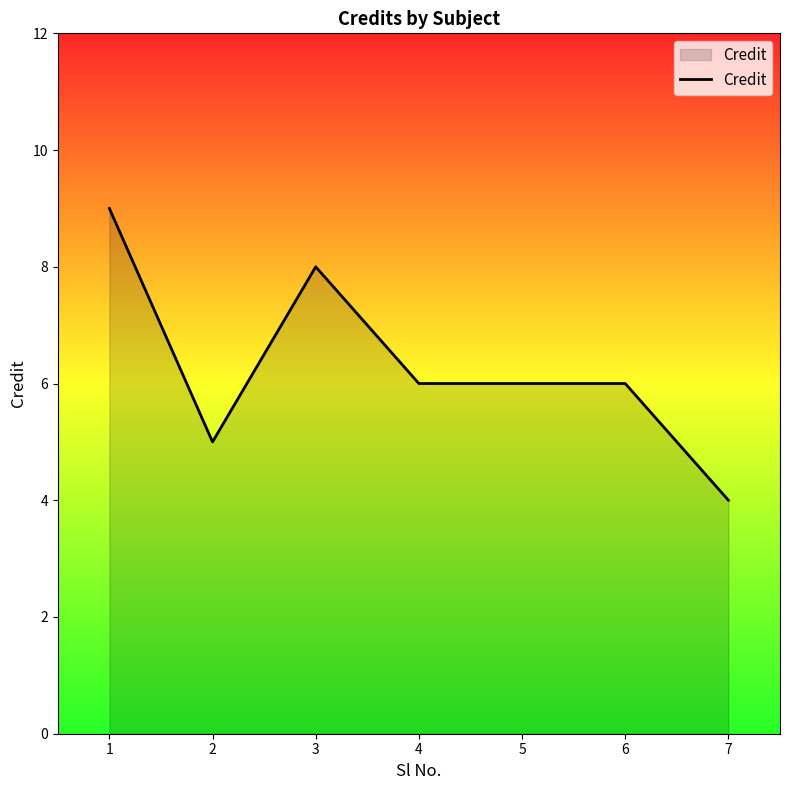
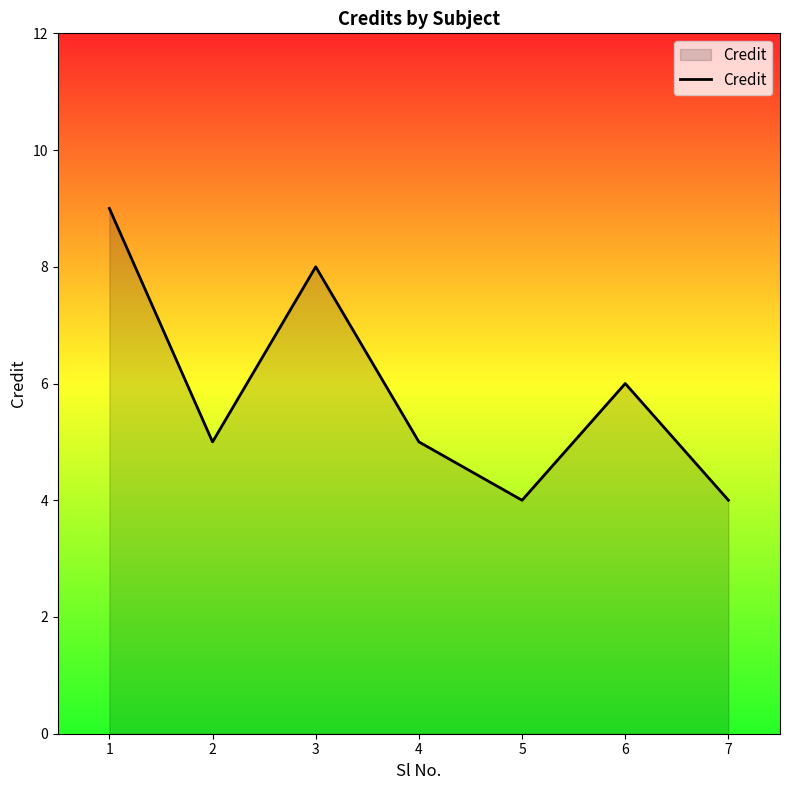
4: 6 -> 5
5: 6 -> 4
